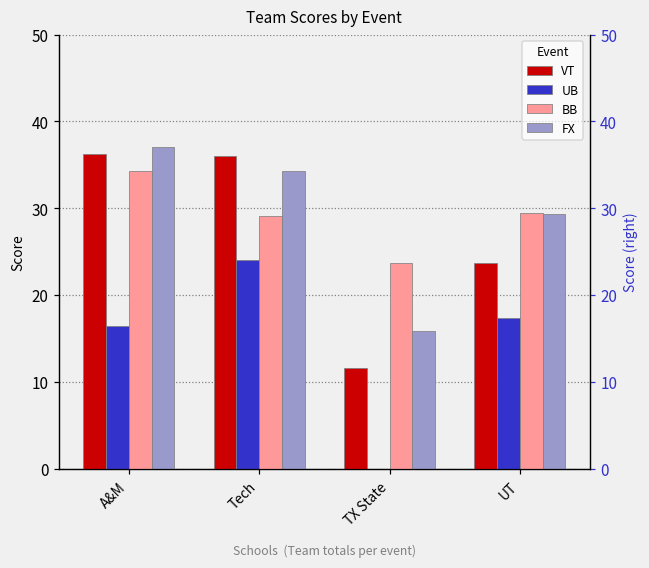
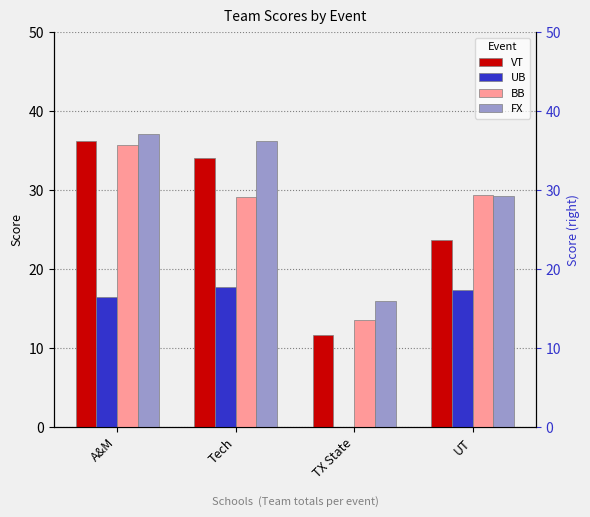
BB, A&M: 34 -> 36
VT, Tech: 36 -> 34
UB, Tech: 24 -> 18
FX, Tech: 34 -> 36
BB, TX State: 24 -> 14
